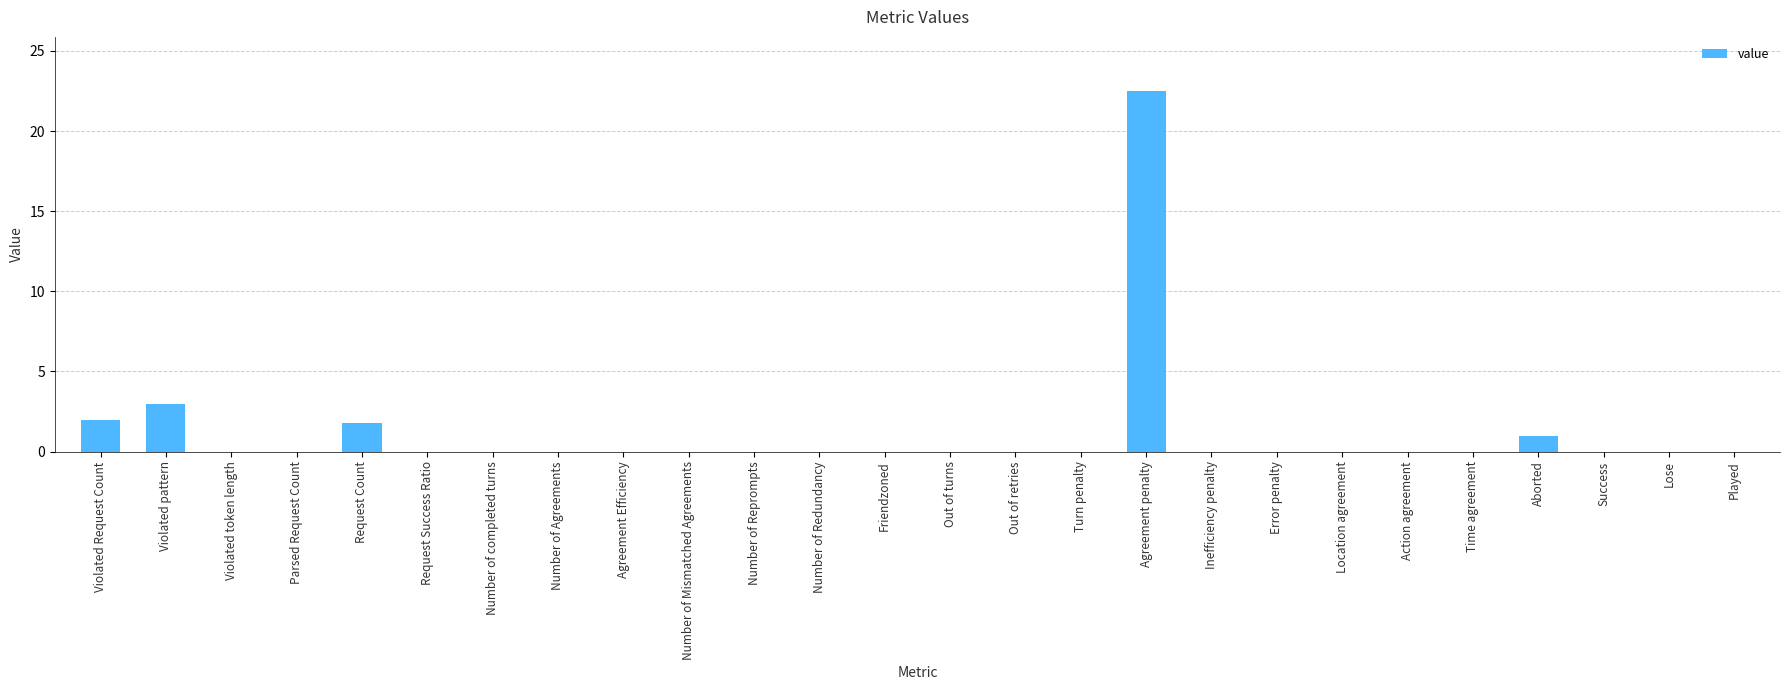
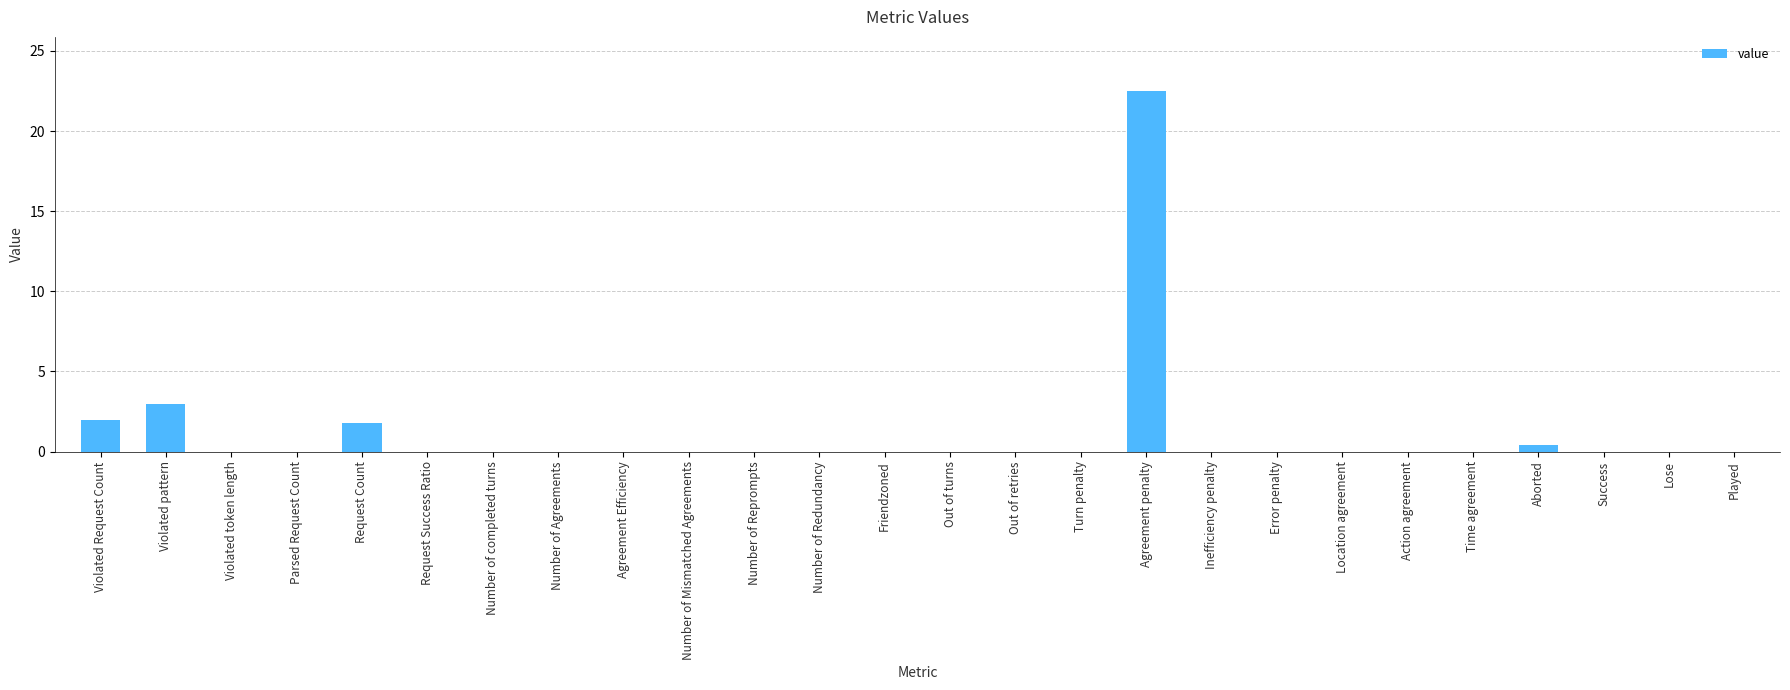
Aborted: 1.0 -> 0.4
